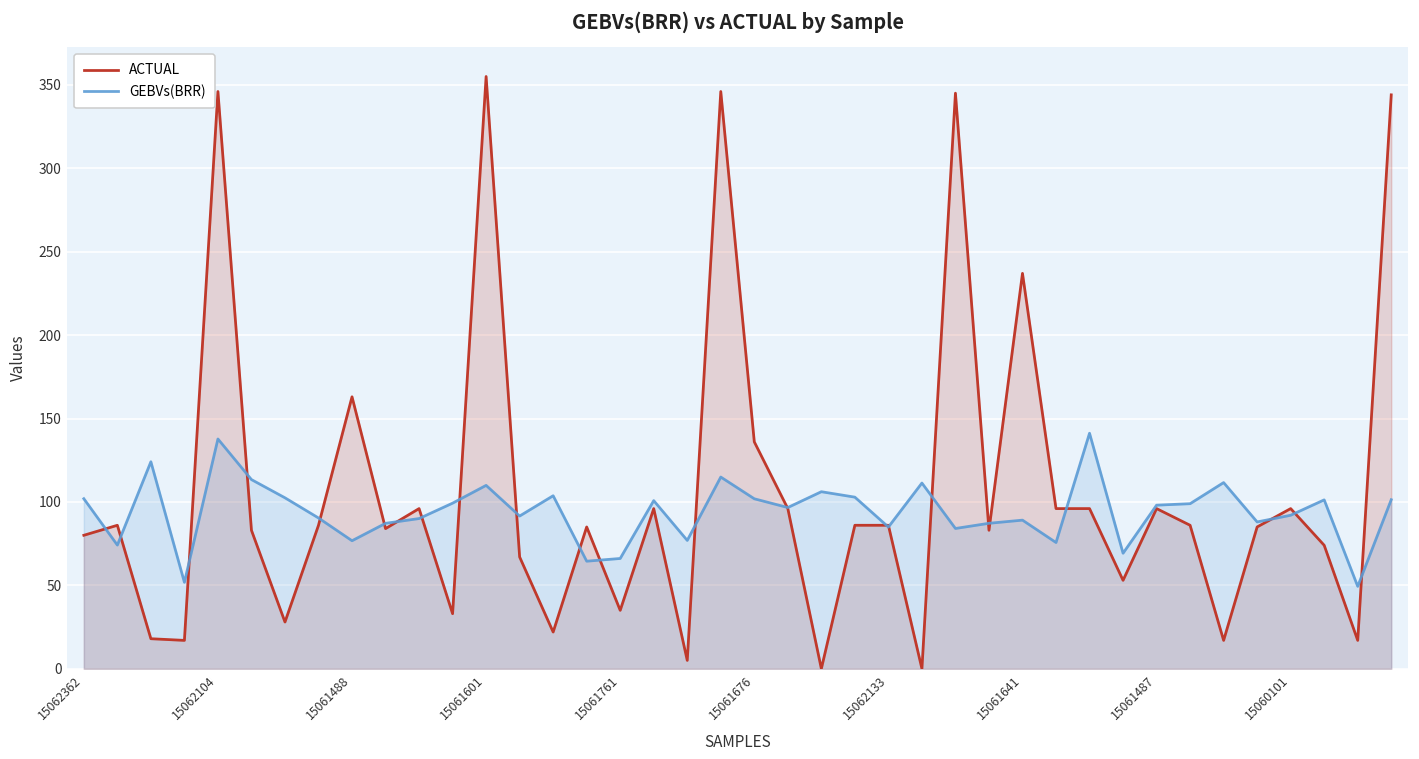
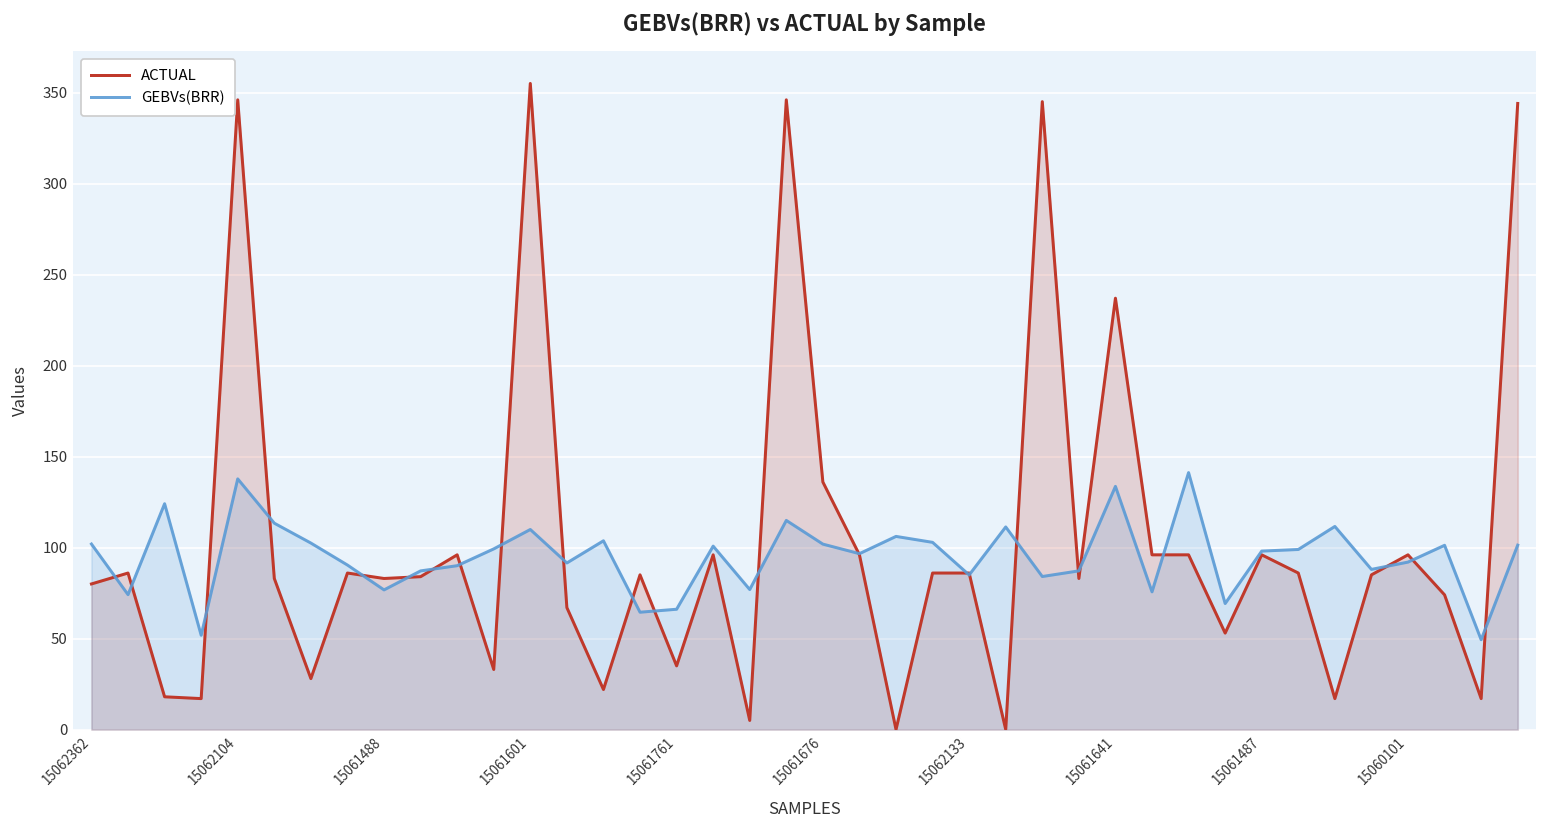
ACTUAL, 15061488: 163 -> 83
GEBVs(BRR), 15061641: 89 -> 134
